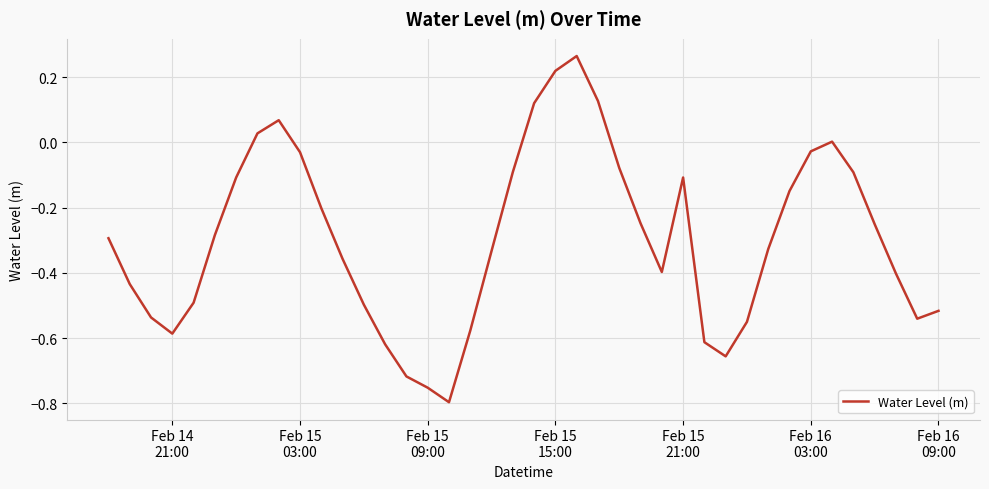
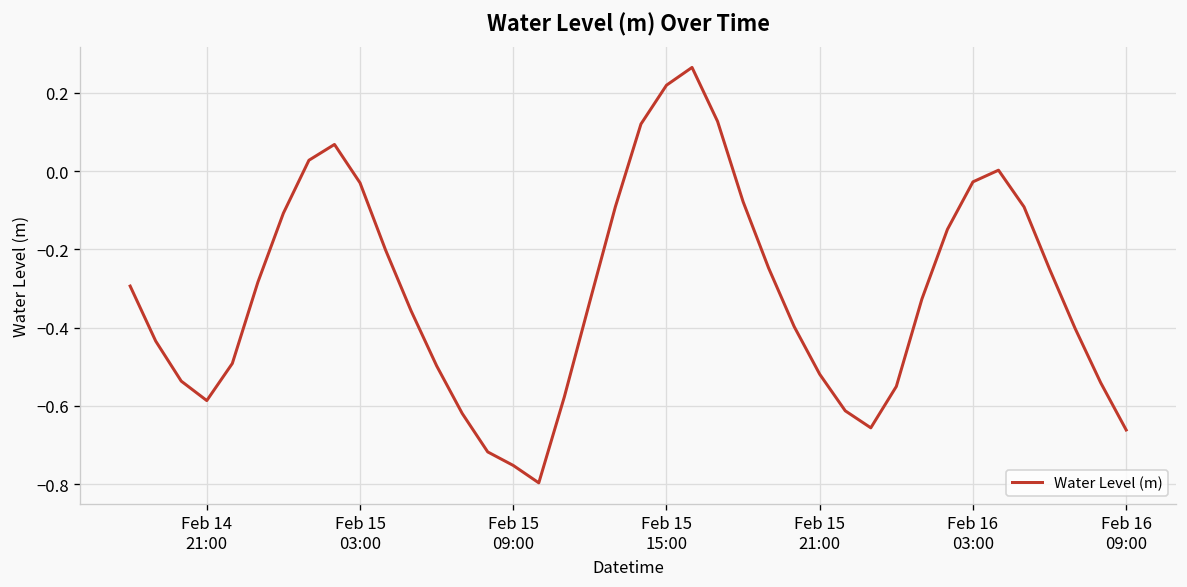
Feb 15 21:00: -0.11 -> -0.52
Feb 16 09:00: -0.52 -> -0.66
